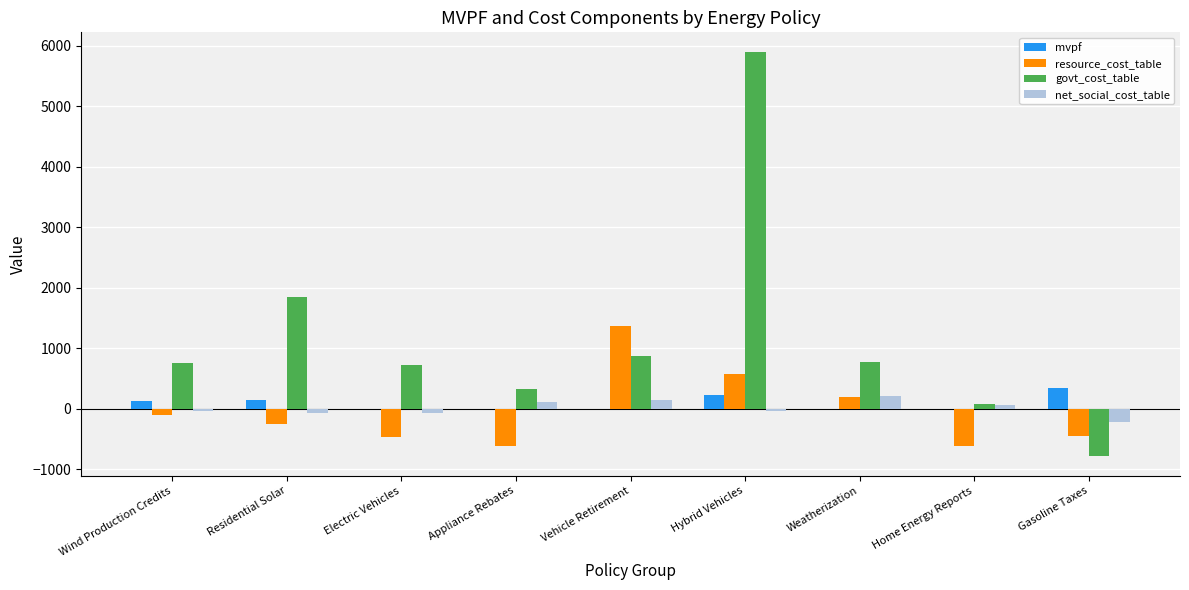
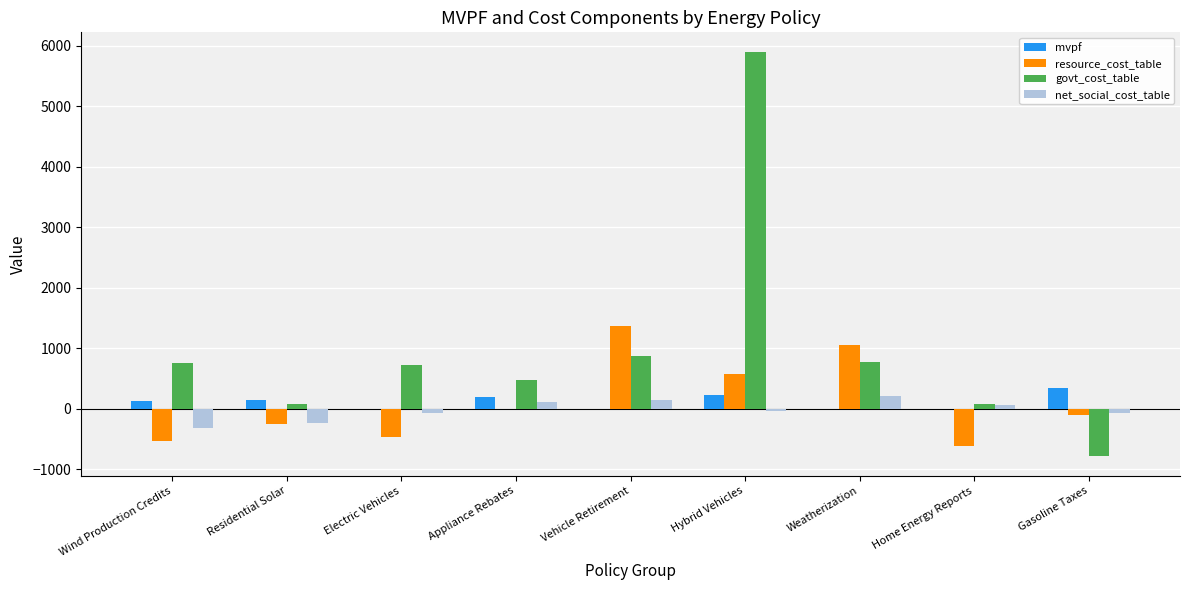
resource_cost_table, Wind Production Credits: -100 -> -500
net_social_cost_table, Wind Production Credits: 0 -> -300
govt_cost_table, Residential Solar: 1900 -> 100
net_social_cost_table, Residential Solar: -100 -> -200
mvpf, Appliance Rebates: 0 -> 200
resource_cost_table, Appliance Rebates: -600 -> 0
govt_cost_table, Appliance Rebates: 300 -> 500
resource_cost_table, Weatherization: 200 -> 1100
resource_cost_table, Gasoline Taxes: -400 -> -100
net_social_cost_table, Gasoline Taxes: -200 -> -100
